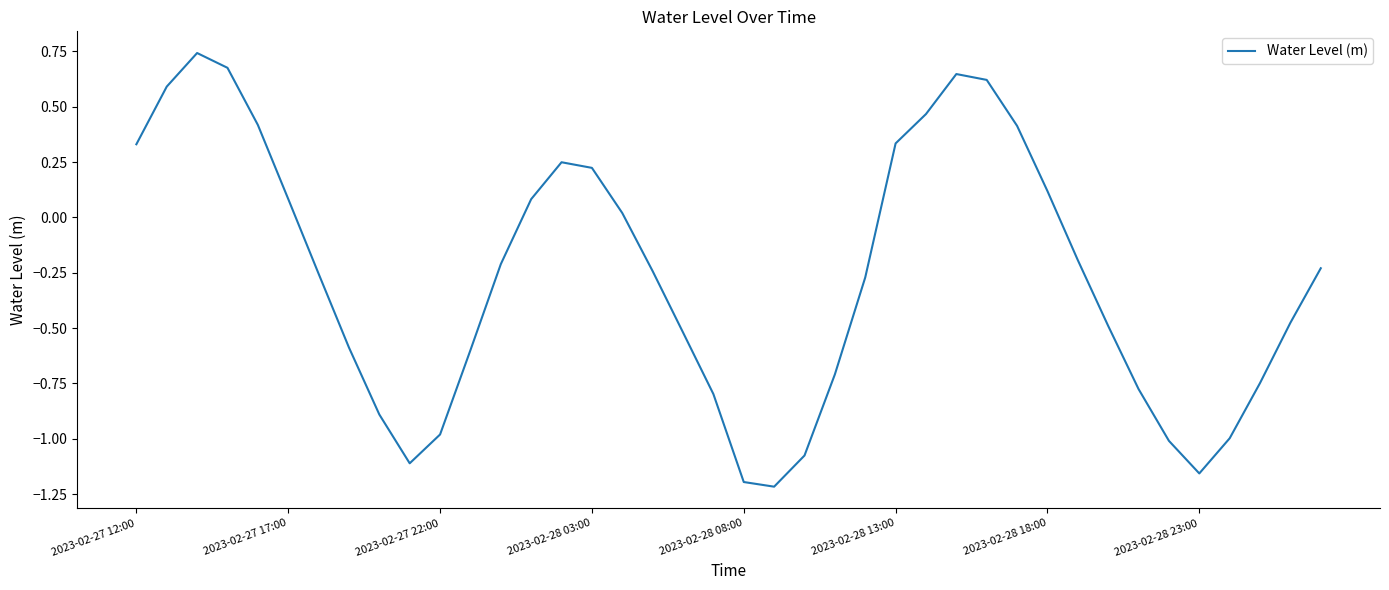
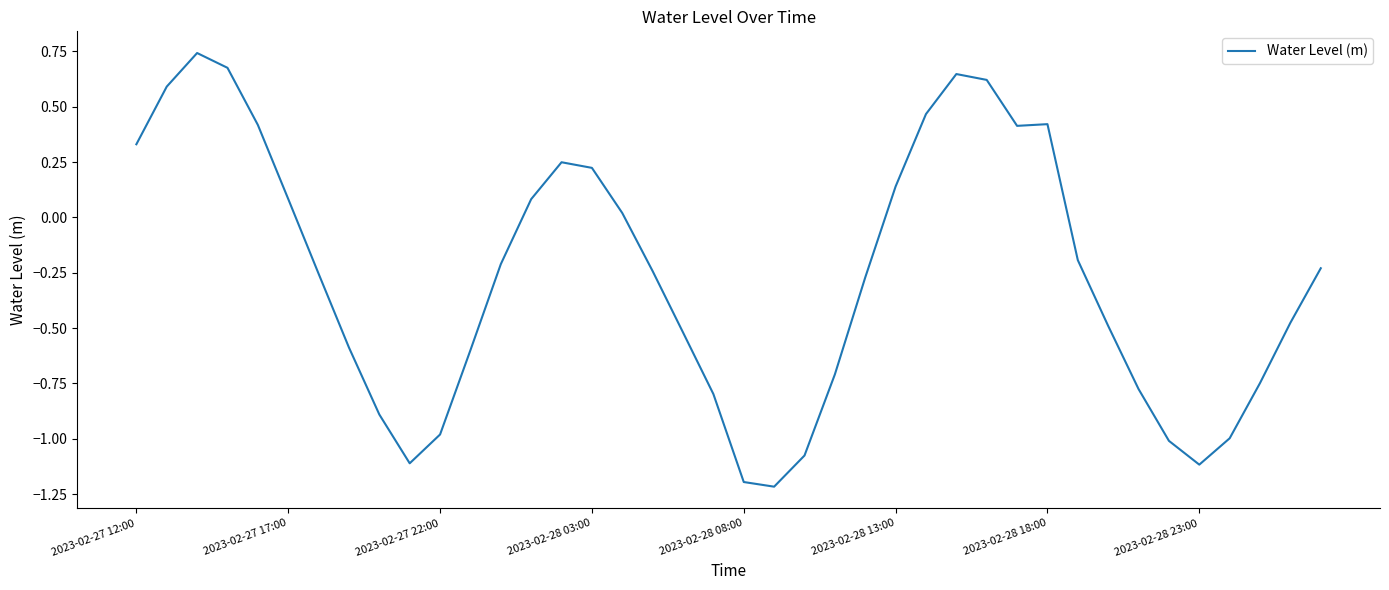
2023-02-28 13:00: 0.33 -> 0.14
2023-02-28 18:00: 0.12 -> 0.42
2023-02-28 23:00: -1.16 -> -1.12
